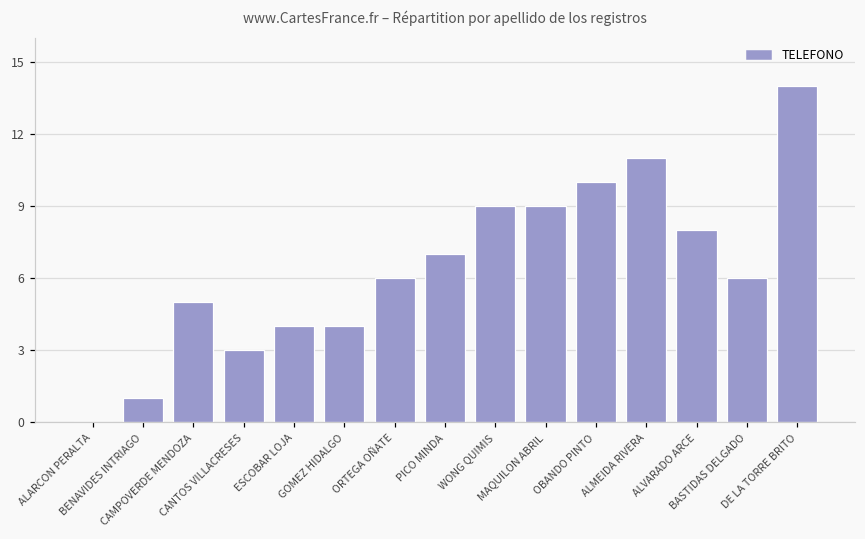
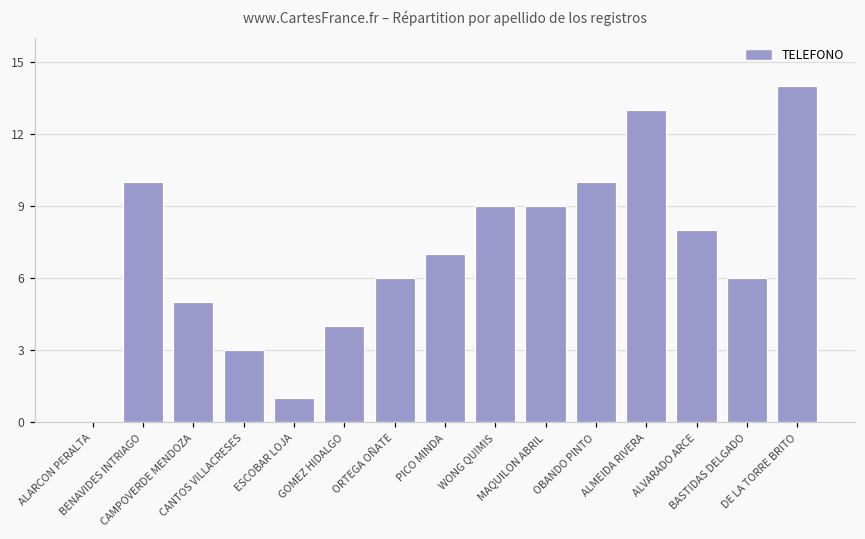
BENAVIDES INTRIAGO: 1.0 -> 10.0
ESCOBAR LOJA: 4.0 -> 1.0
ALMEIDA RIVERA: 11.0 -> 13.0
